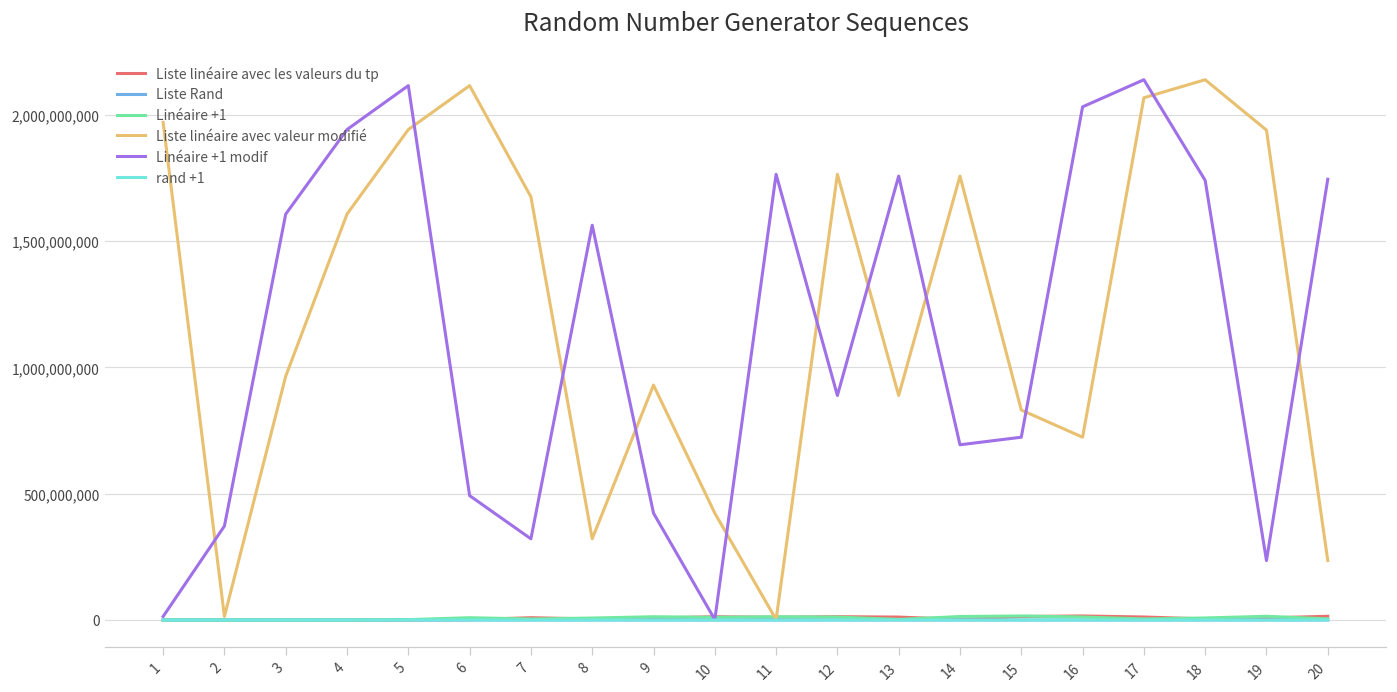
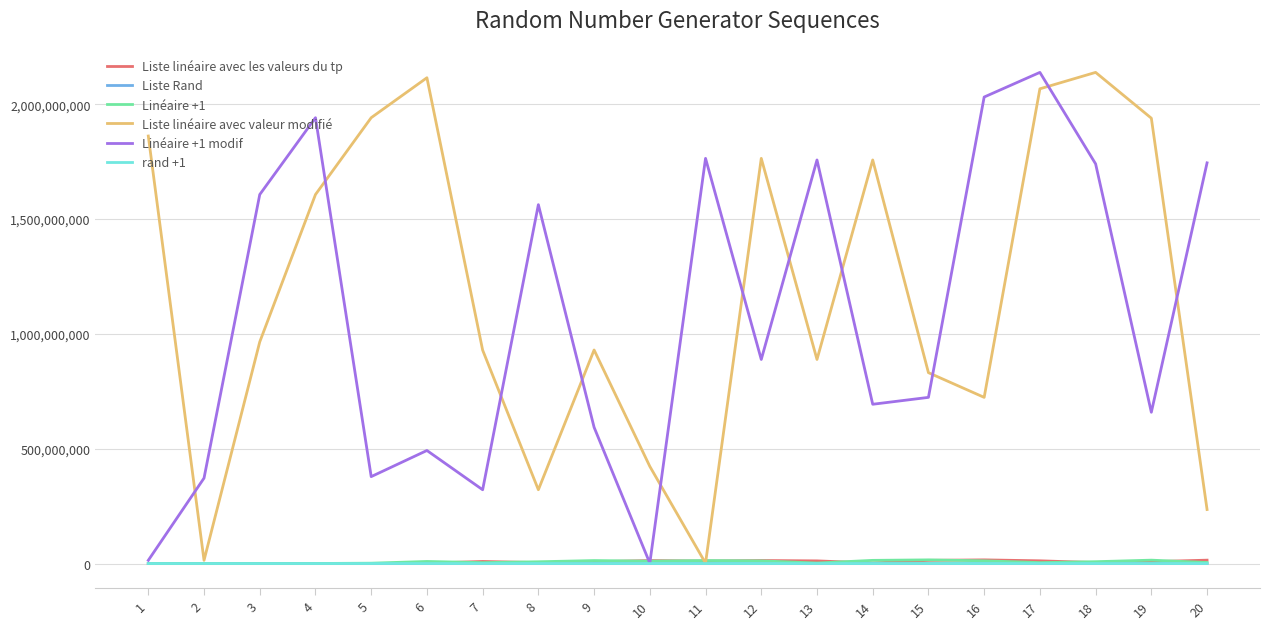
Liste linéaire avec valeur modifié, 1: 1,970,000,000 -> 1,860,000,000
Linéaire +1 modif, 5: 2,110,000,000 -> 380,000,000
Liste linéaire avec valeur modifié, 7: 1,670,000,000 -> 930,000,000
Linéaire +1 modif, 9: 420,000,000 -> 590,000,000
Linéaire +1 modif, 19: 240,000,000 -> 660,000,000
